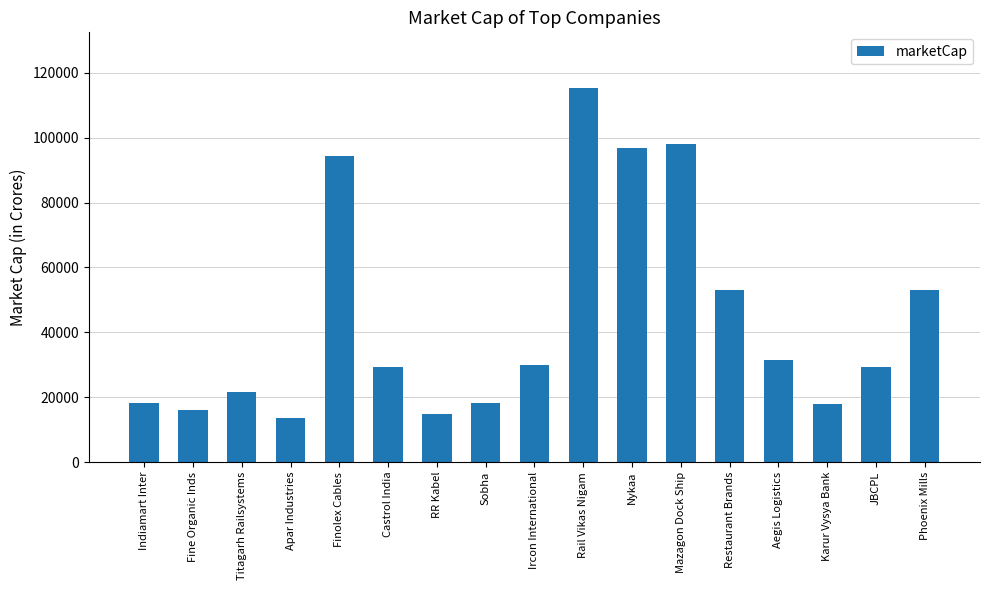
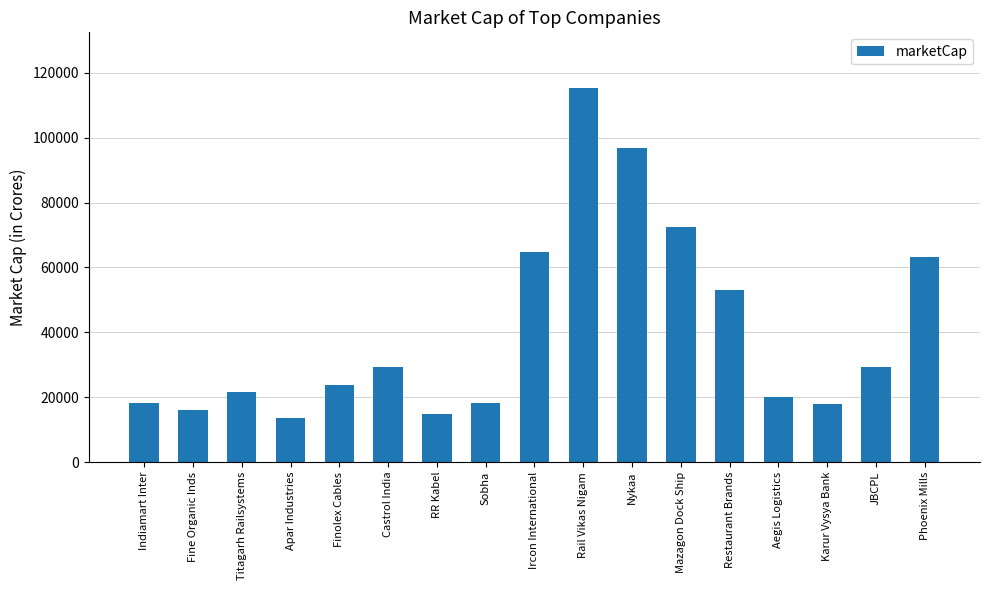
Finolex Cables: 94000 -> 24000
Ircon International: 30000 -> 65000
Mazagon Dock Ship: 98000 -> 72000
Aegis Logistics: 31000 -> 20000
Phoenix Mills: 53000 -> 63000
